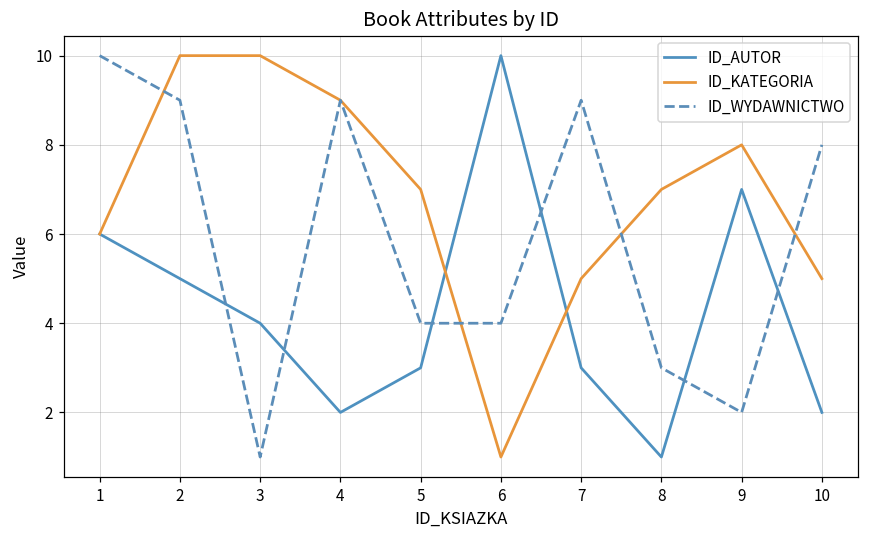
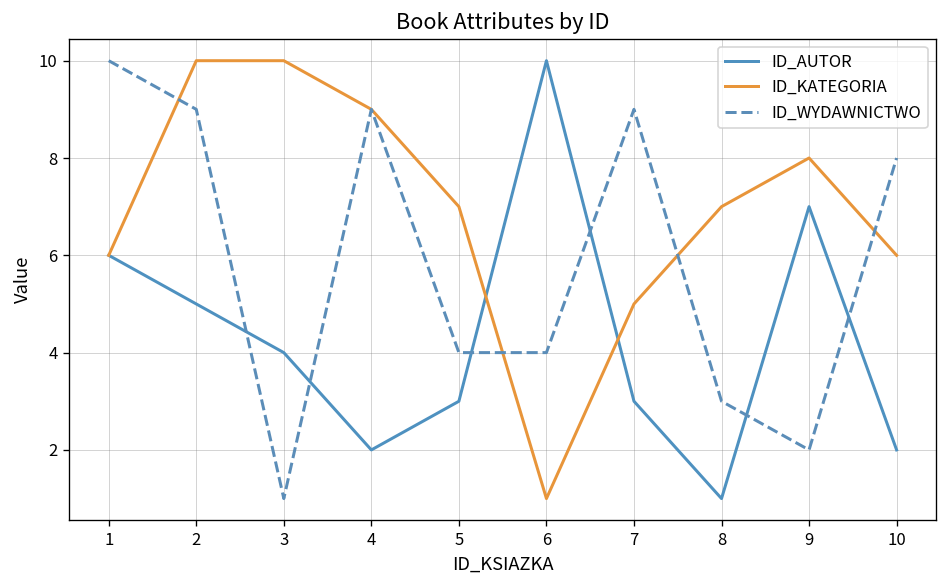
ID_KATEGORIA, 10: 5 -> 6
